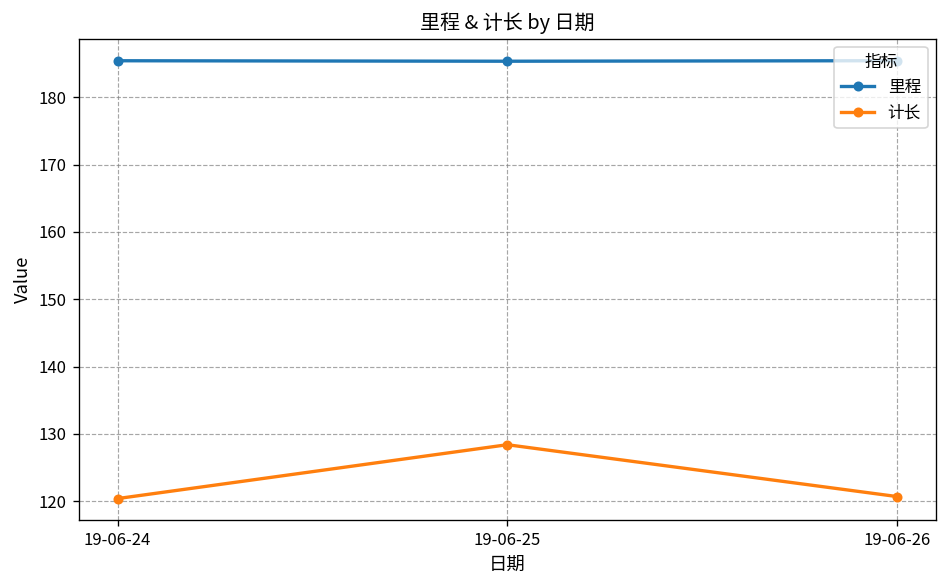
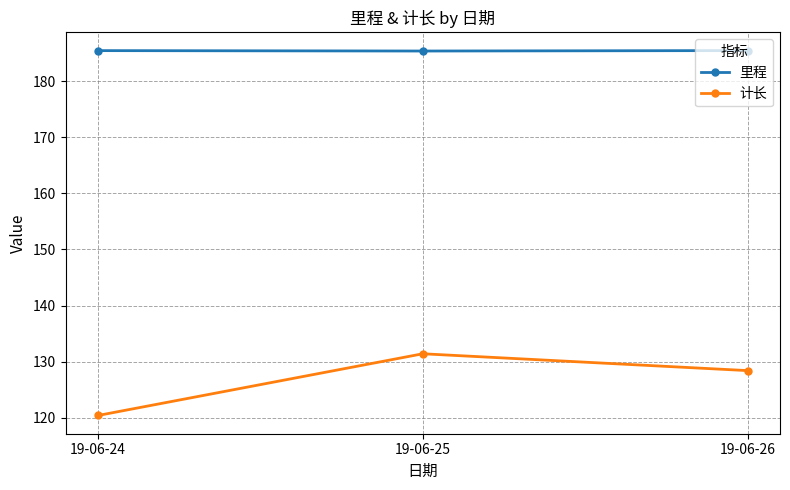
计长, 19-06-25: 128 -> 131
计长, 19-06-26: 121 -> 128
